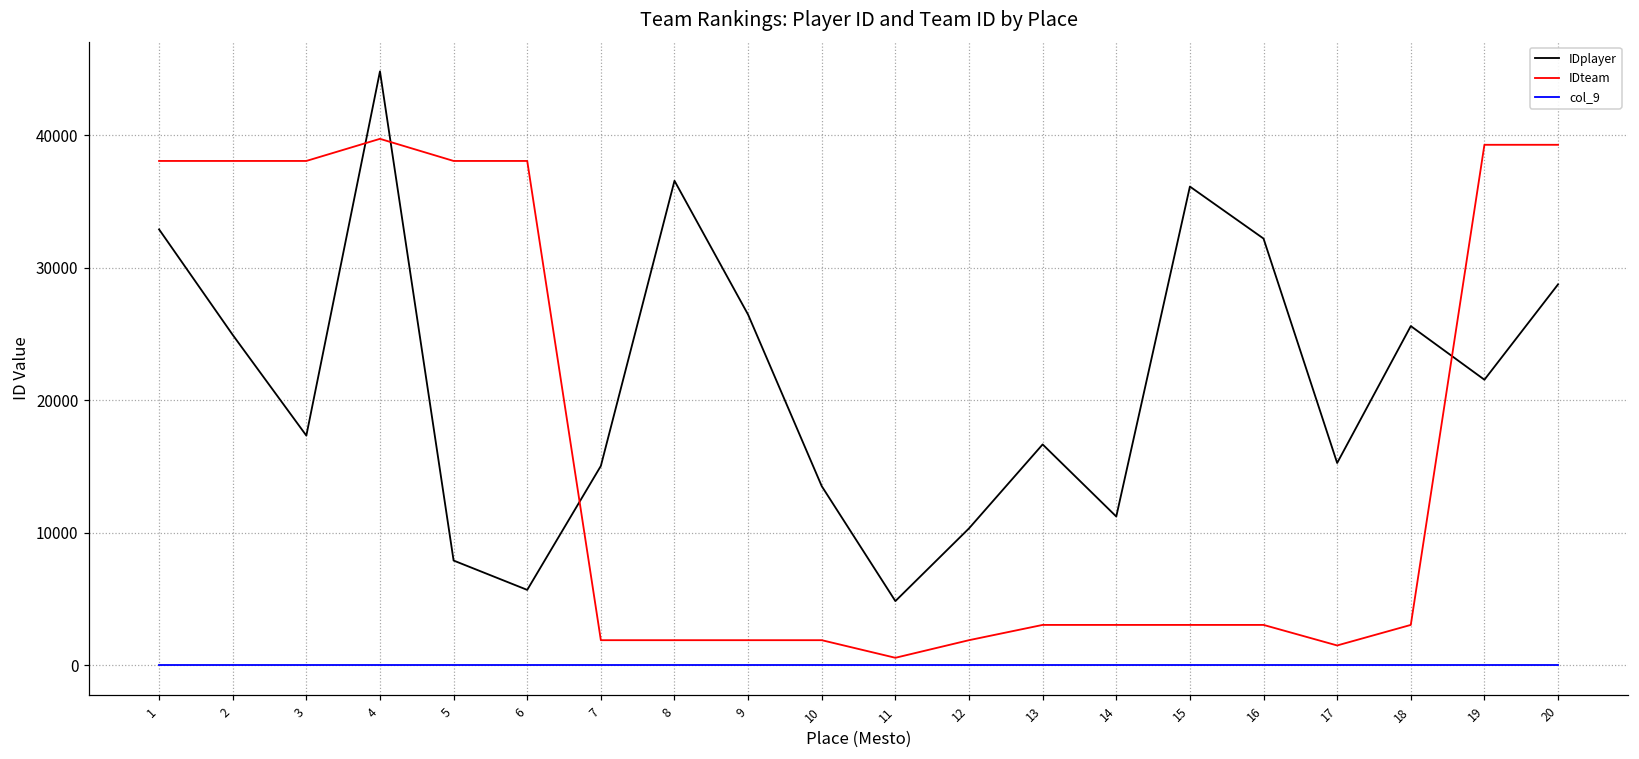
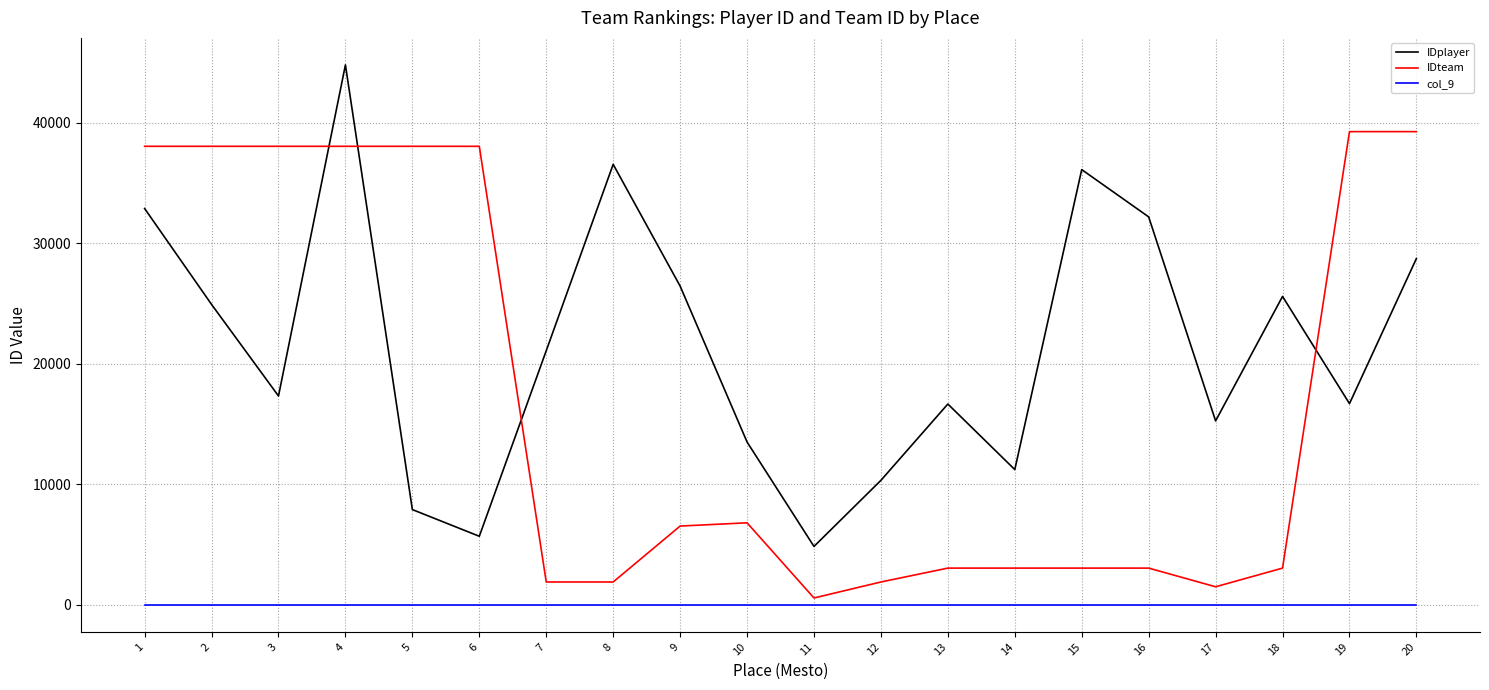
IDteam, 4: 39700 -> 38100
IDplayer, 7: 15100 -> 21100
IDteam, 9: 1900 -> 6500
IDteam, 10: 1900 -> 6800
IDplayer, 19: 21600 -> 16700
